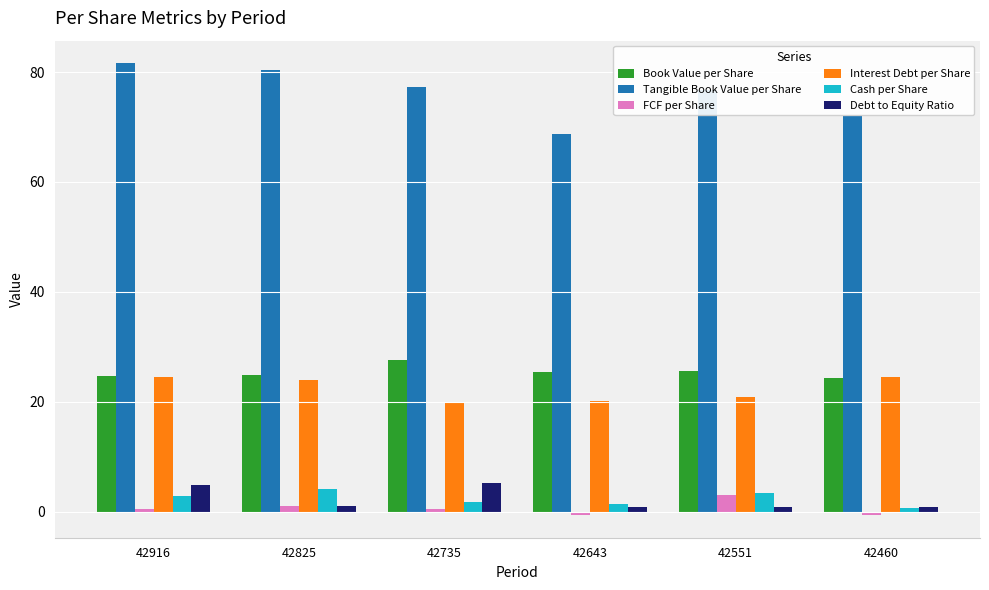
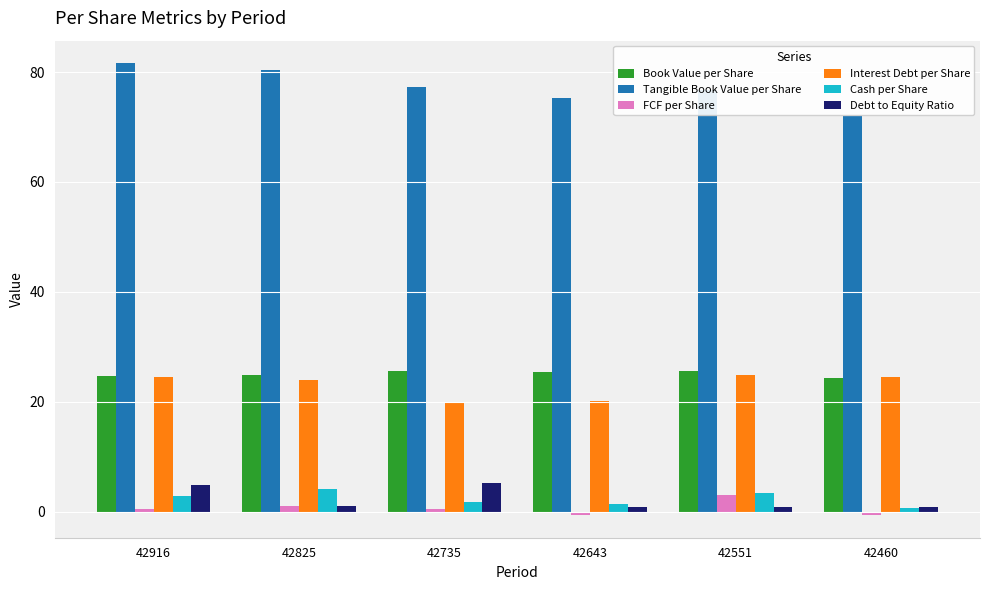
Book Value per Share, 42735: 28 -> 26
Tangible Book Value per Share, 42643: 69 -> 75
Interest Debt per Share, 42551: 21 -> 25
